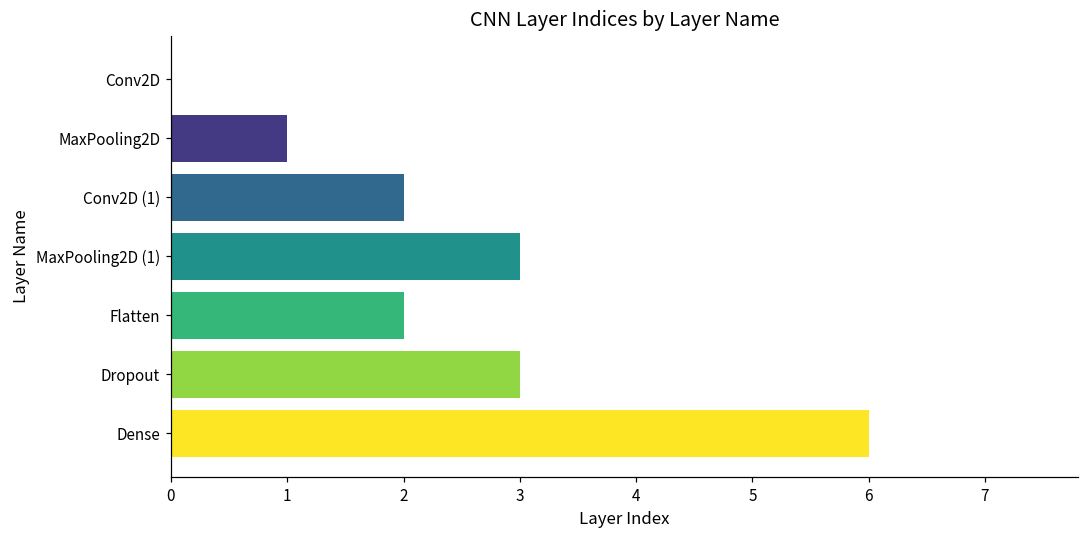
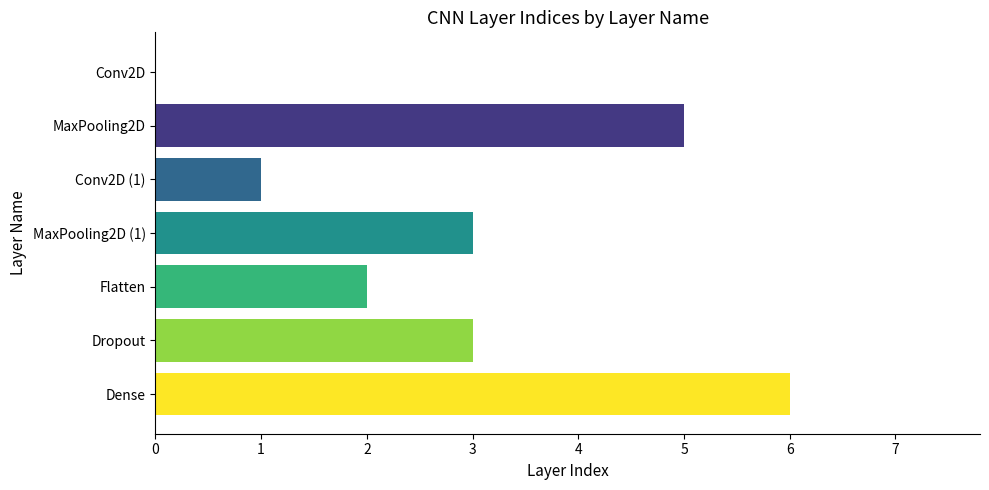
MaxPooling2D: 1 -> 5
Conv2D (1): 2 -> 1
